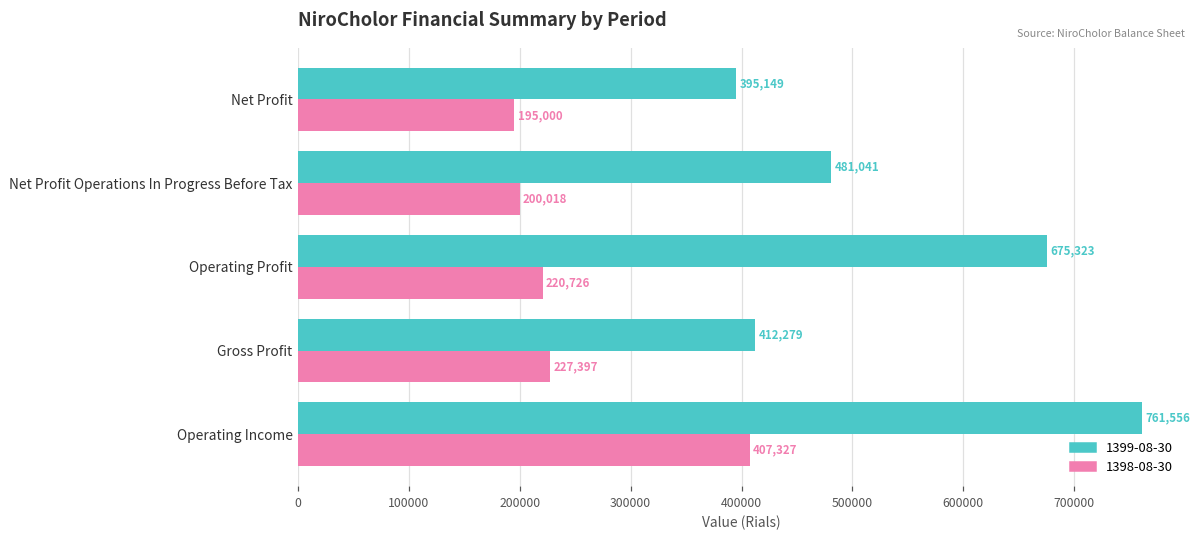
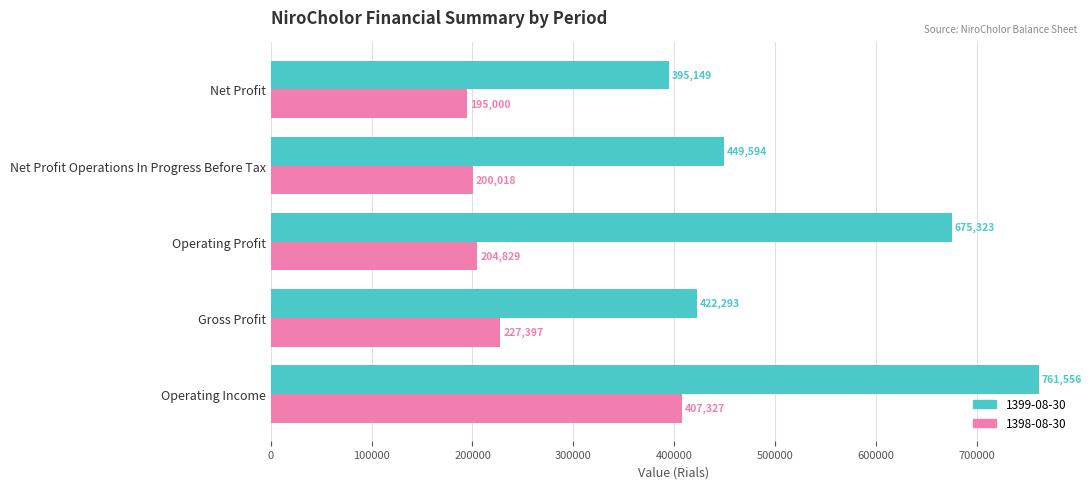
1399-08-30, Net Profit Operations In Progress Before Tax: 481,041 -> 449,594
1398-08-30, Operating Profit: 220,726 -> 204,829
1399-08-30, Gross Profit: 412,279 -> 422,293
